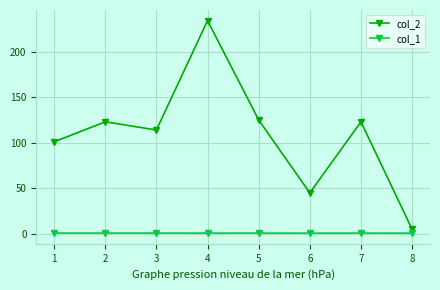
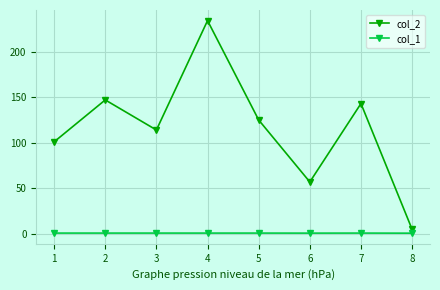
col_2, 2: 120 -> 150
col_2, 6: 50 -> 60
col_2, 7: 120 -> 140
